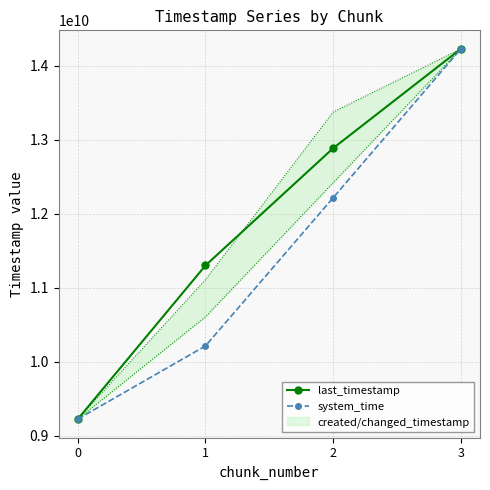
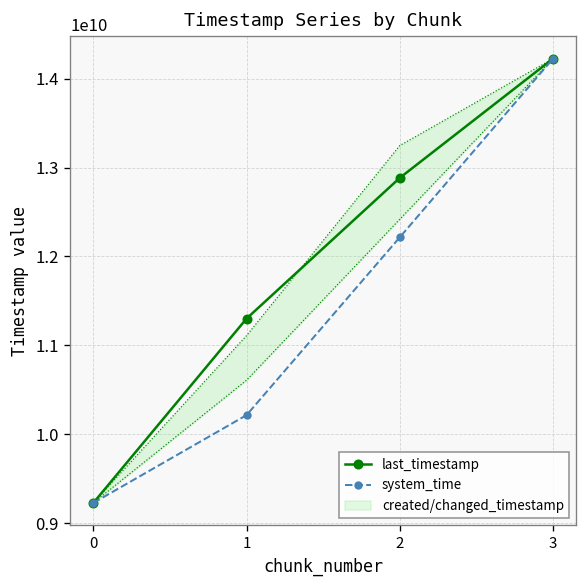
created/changed_timestamp, 2: 13400000000 -> 13200000000
